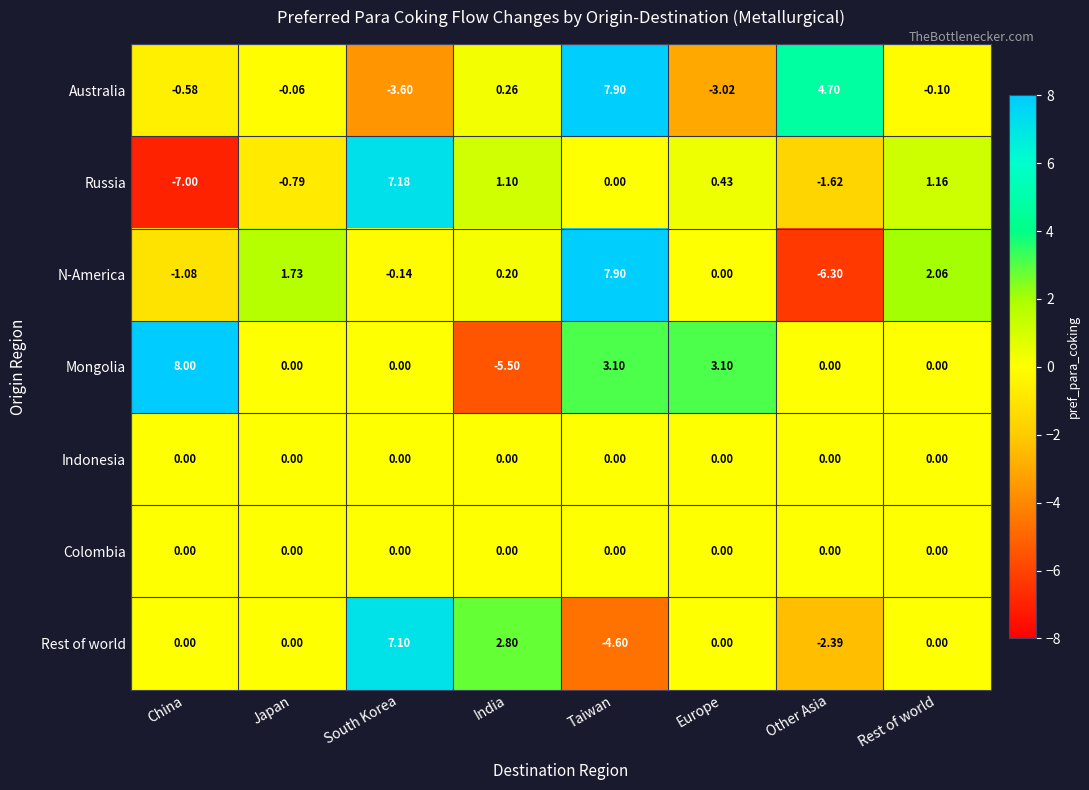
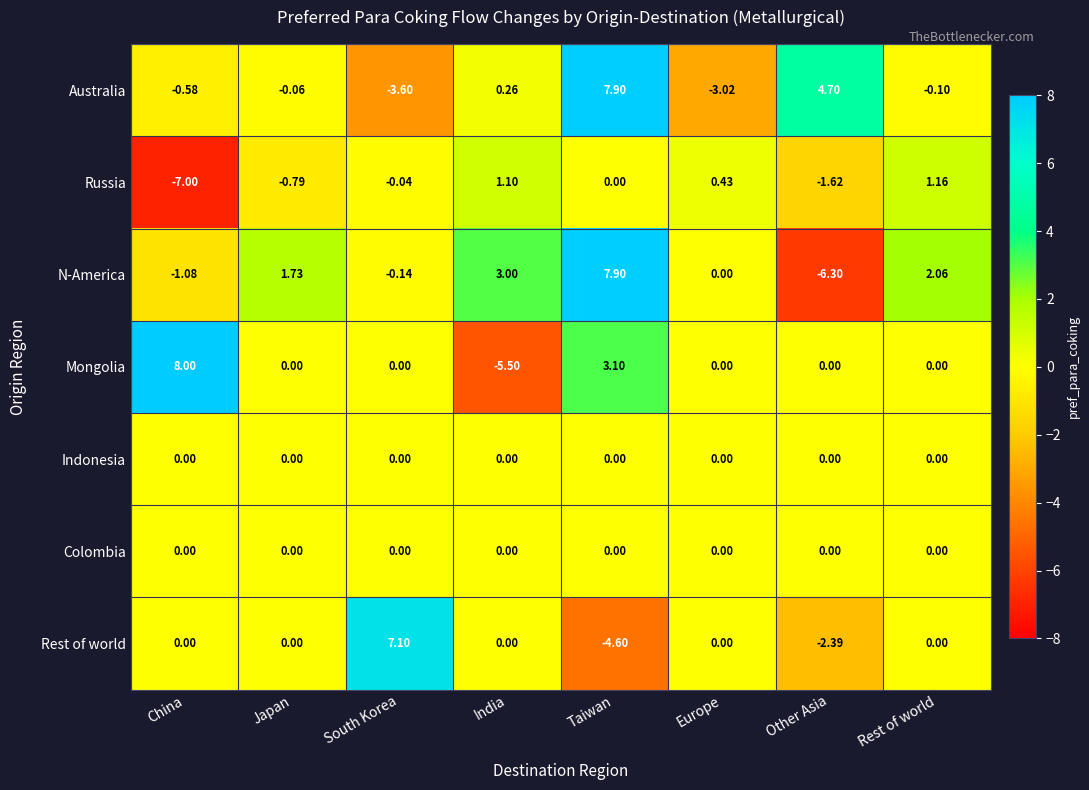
Russia, South Korea: 7.18 -> -0.04
N-America, India: 0.20 -> 3.00
Mongolia, Europe: 3.10 -> 0.00
Rest of world, India: 2.80 -> 0.00
